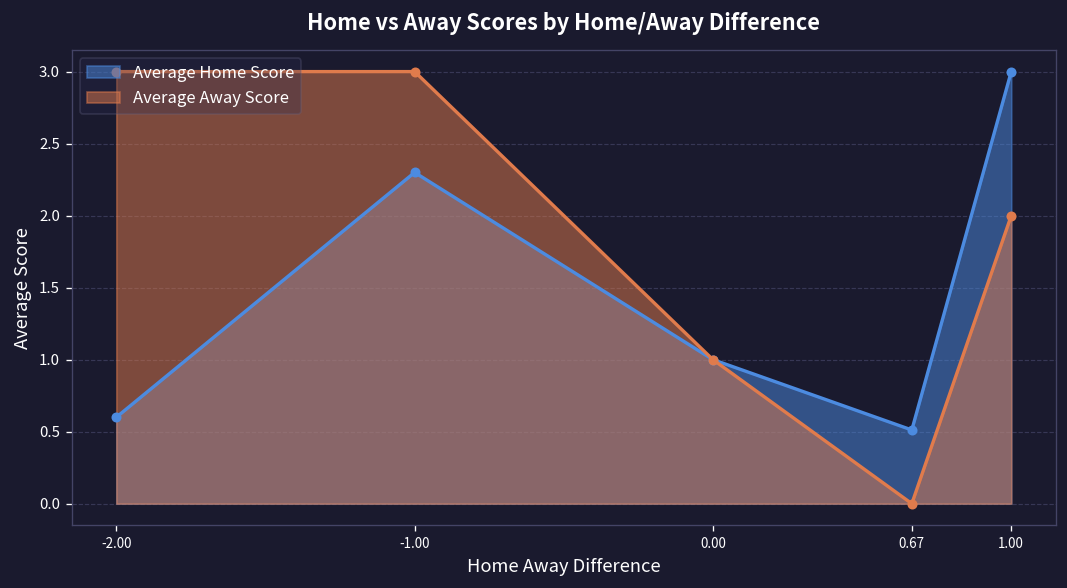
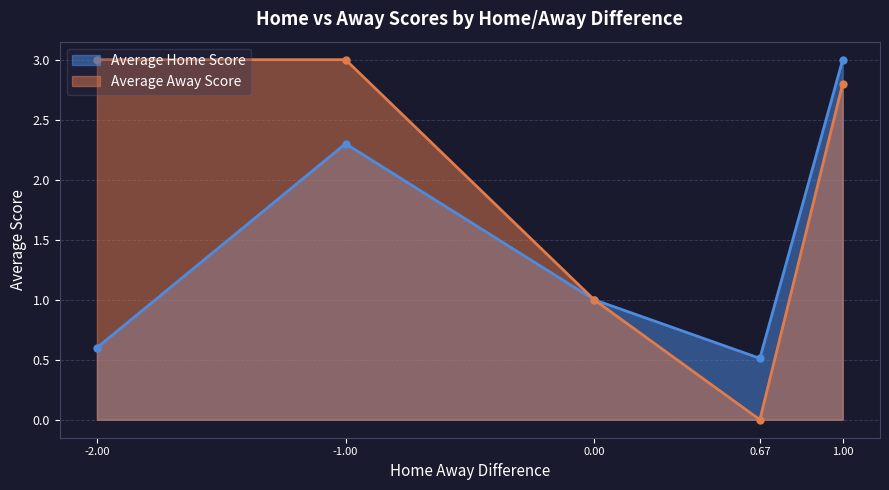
Average Away Score, 1.00: 2.0 -> 2.8
